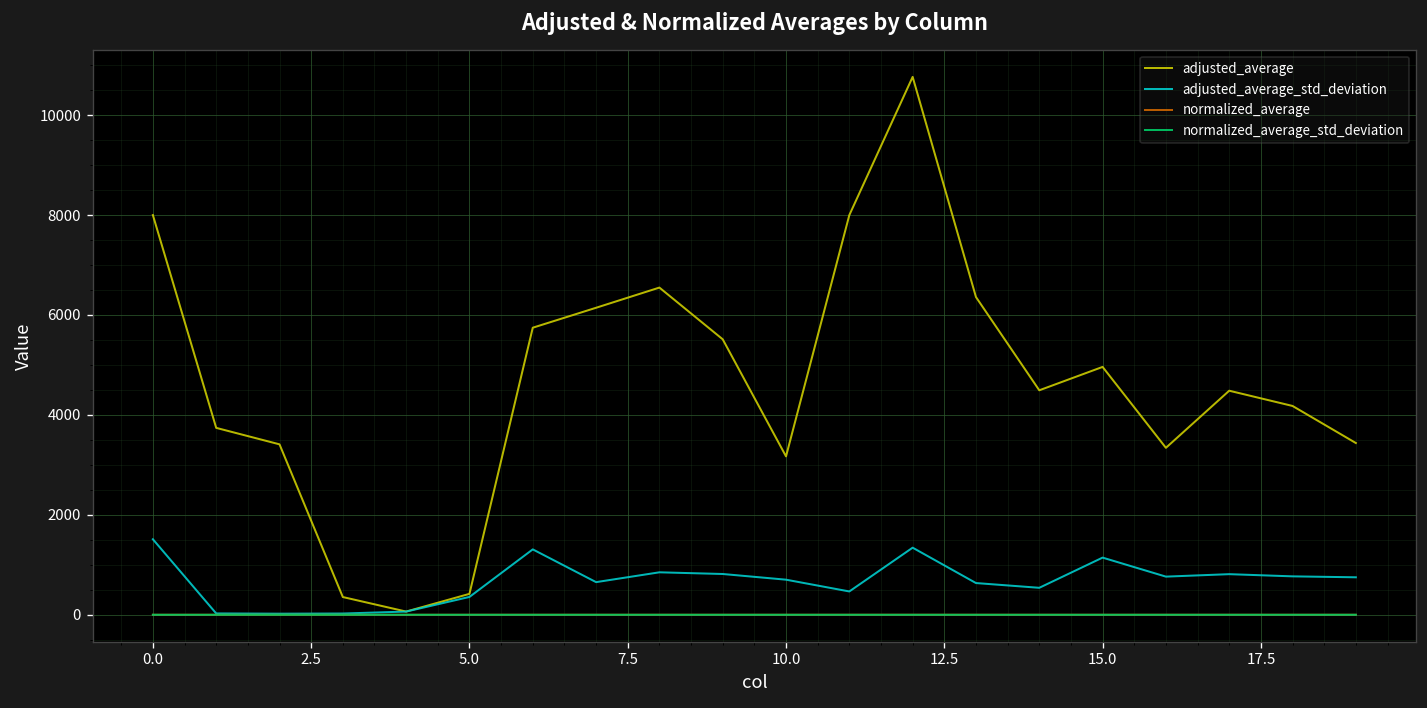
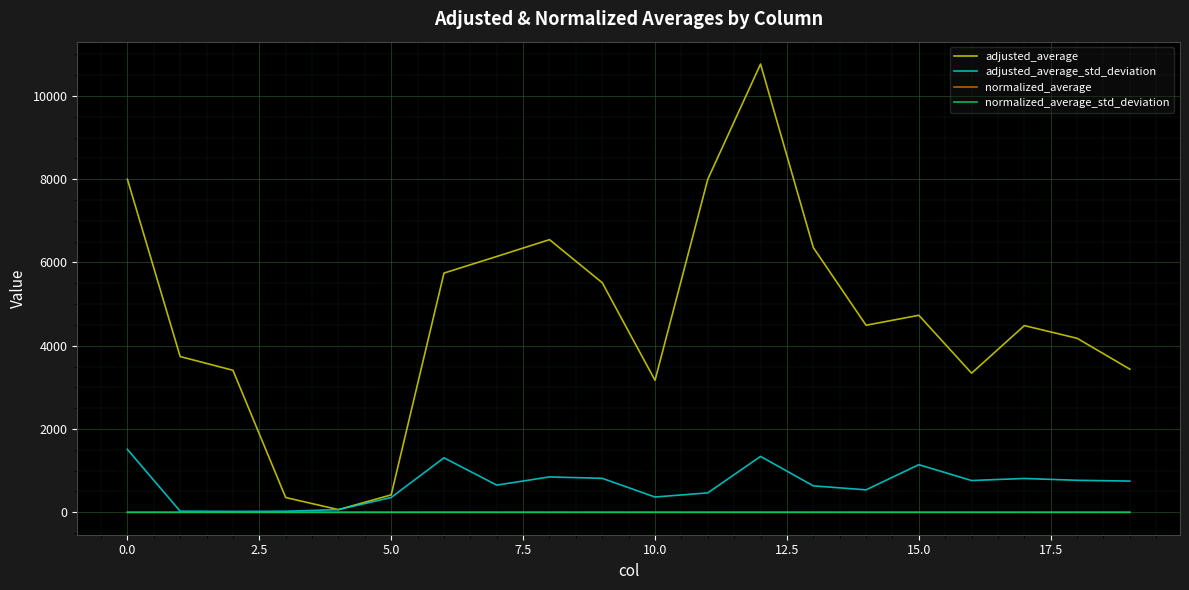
adjusted_average_std_deviation, 10.0: 700 -> 400
adjusted_average, 15.0: 5000 -> 4700
